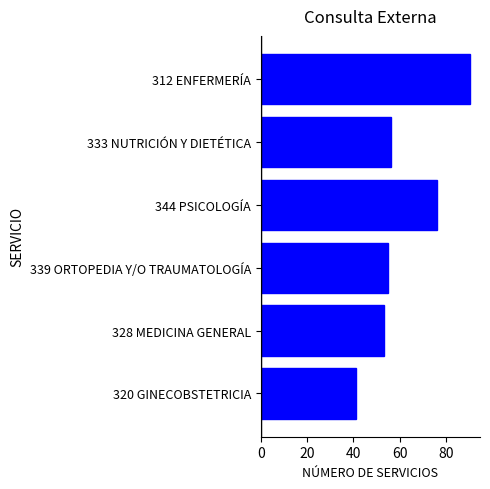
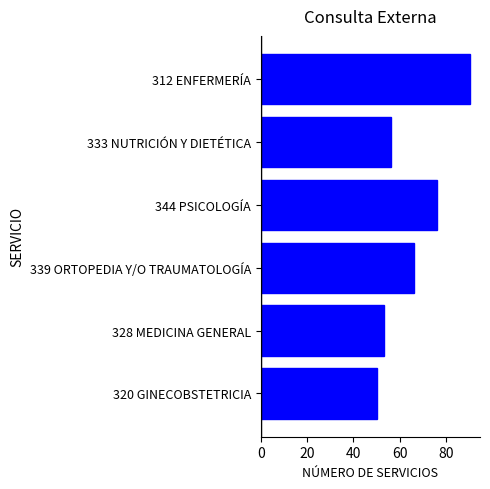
339 ORTOPEDIA Y/O TRAUMATOLOGÍA: 55 -> 66
320 GINECOBSTETRICIA: 41 -> 50
